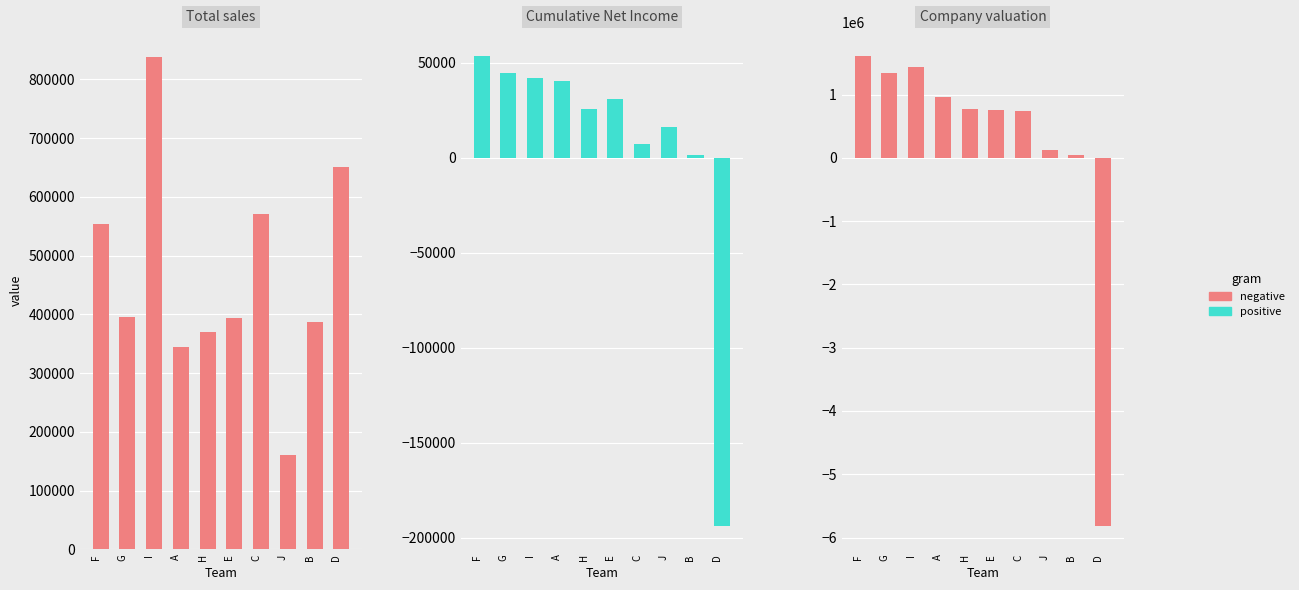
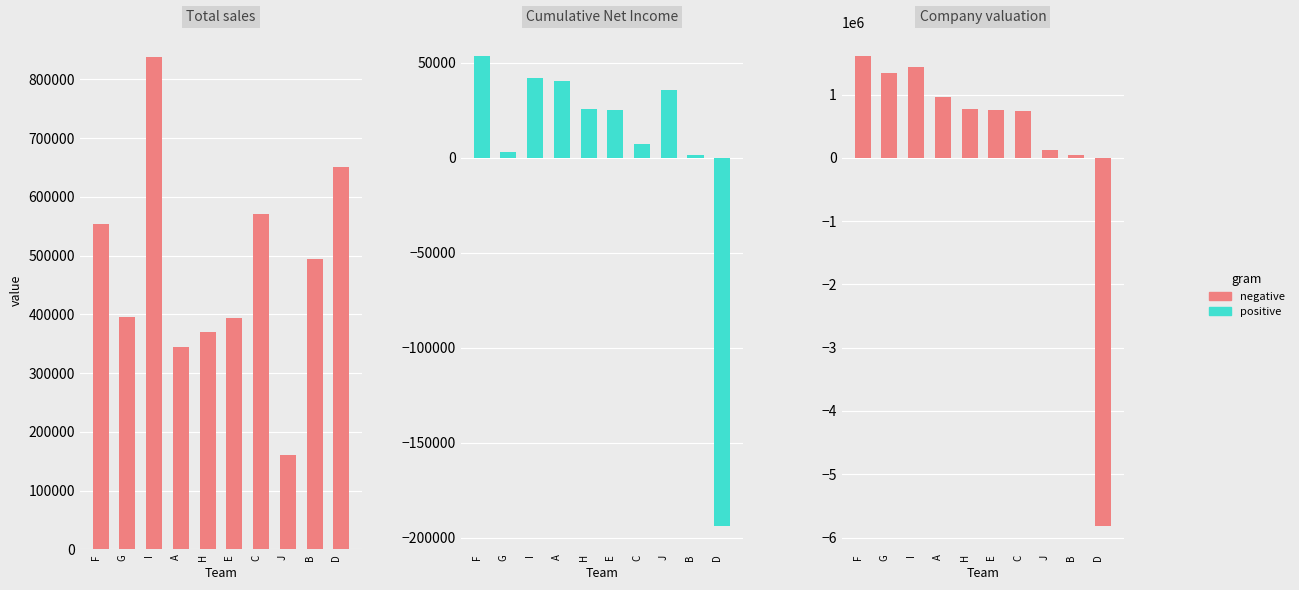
Total sales, B: 390000 -> 490000
Cumulative Net Income, G: 45000 -> 3000
Cumulative Net Income, E: 31000 -> 25000
Cumulative Net Income, J: 16000 -> 35000
